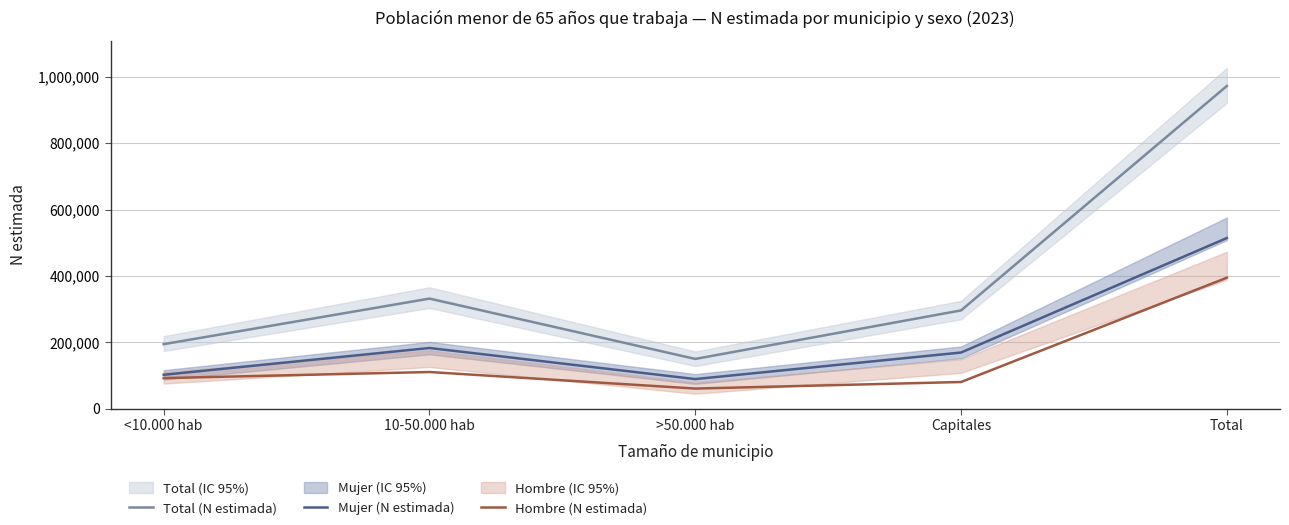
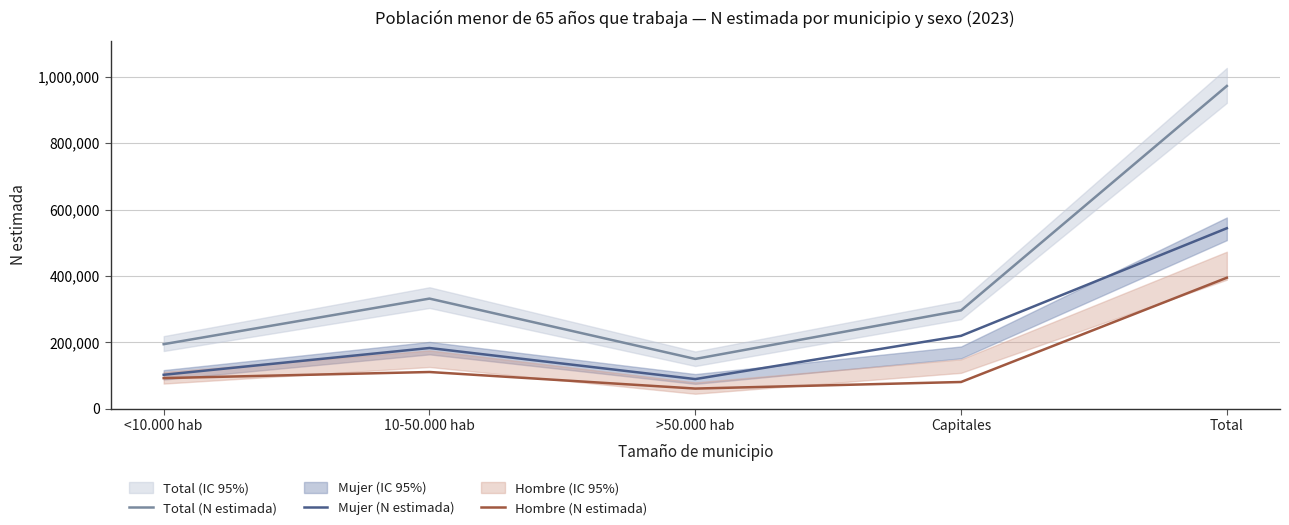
Mujer (N estimada), Capitales: 170,000 -> 220,000
Mujer (N estimada), Total: 510,000 -> 540,000
